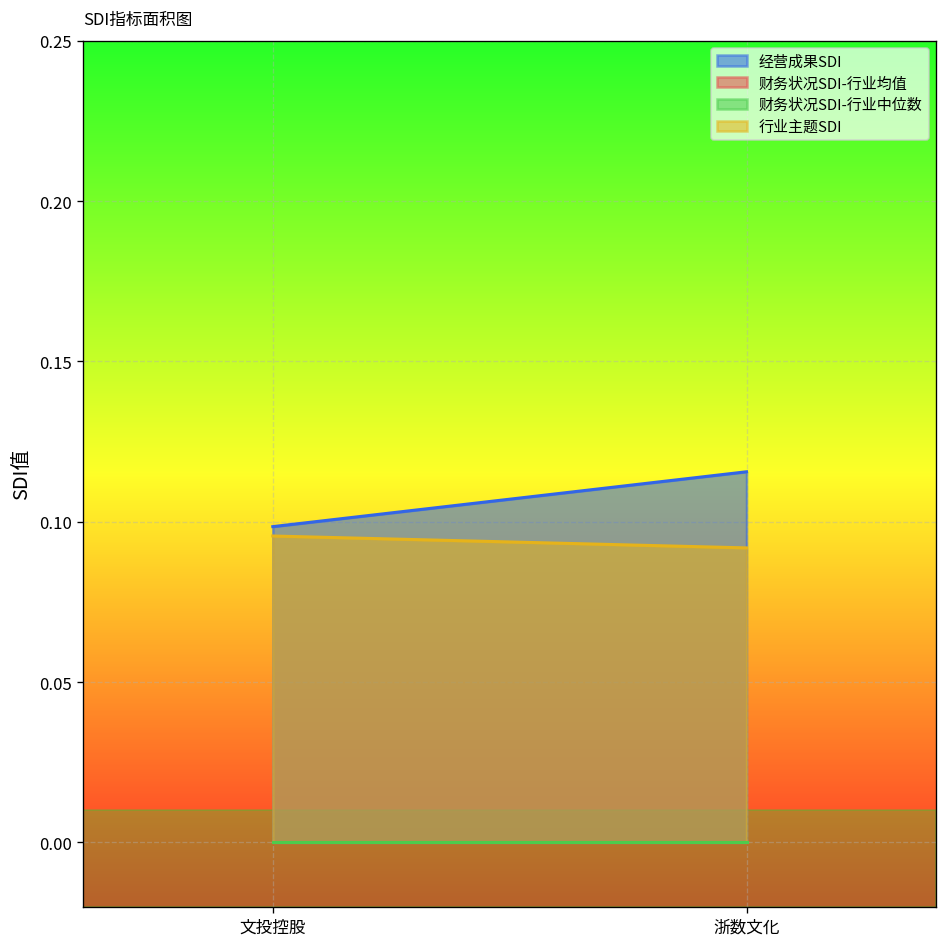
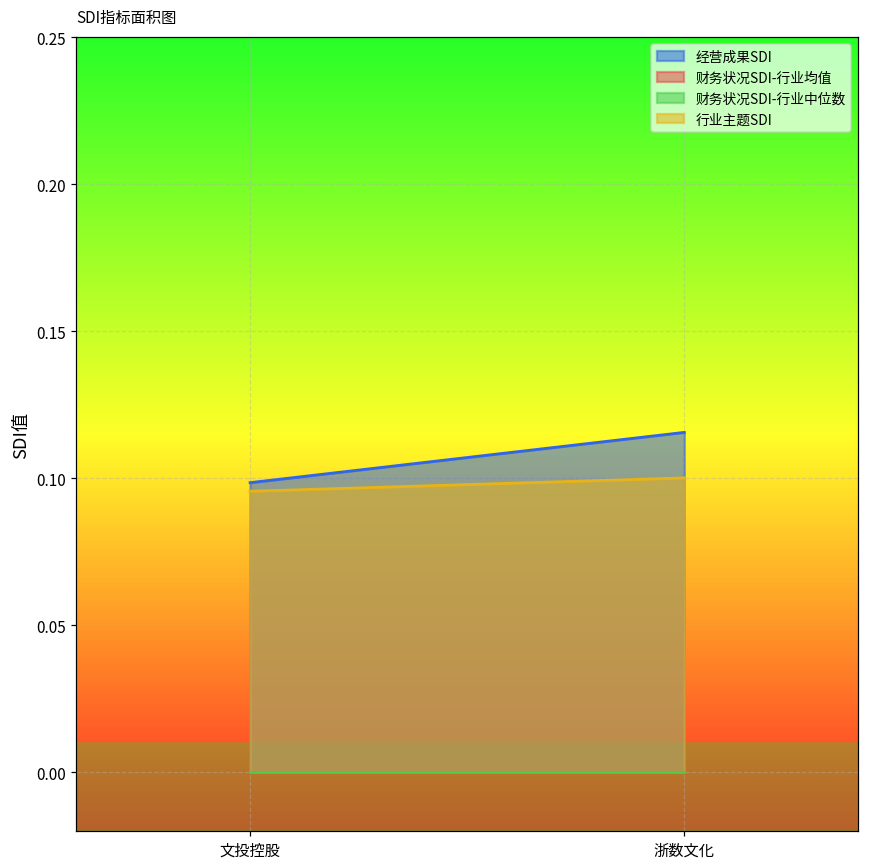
行业主题SDI, 浙数文化: 0.092 -> 0.100
